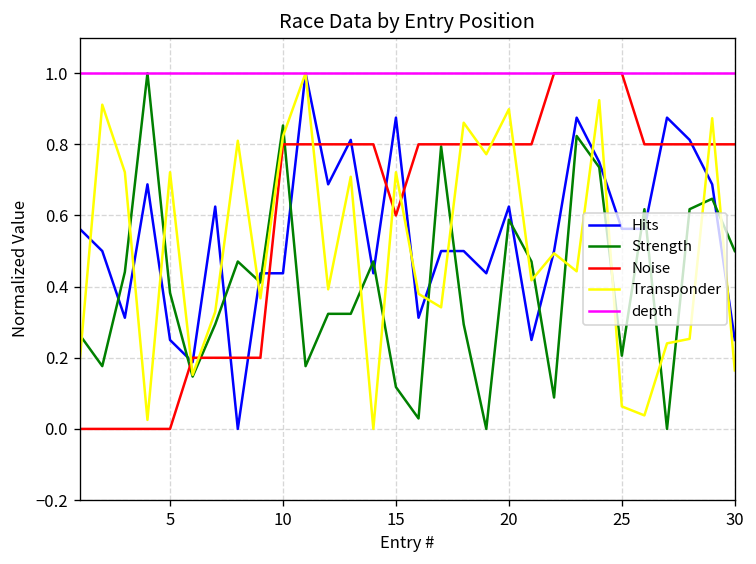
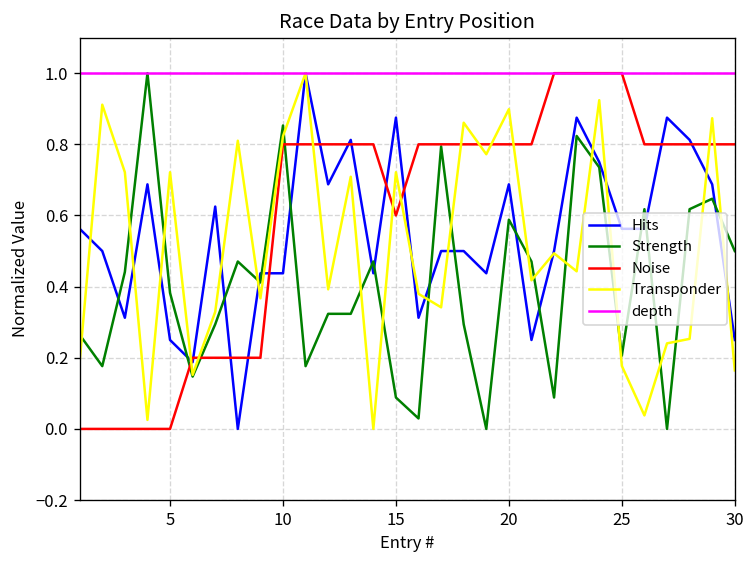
Strength, 15: 0.12 -> 0.09
Hits, 20: 0.63 -> 0.69
Transponder, 25: 0.06 -> 0.18
